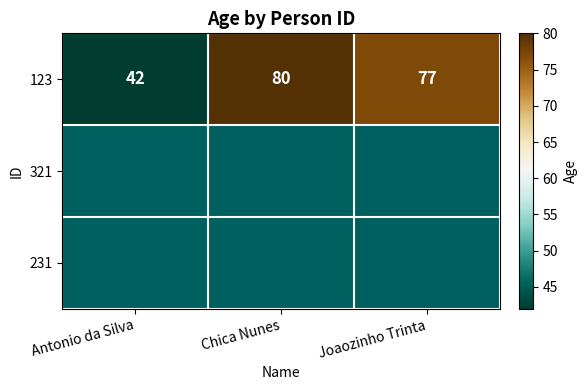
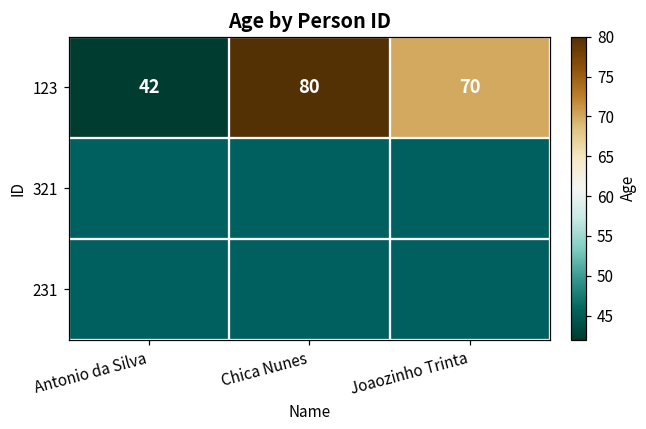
123, Joaozinho Trinta: 77 -> 70
